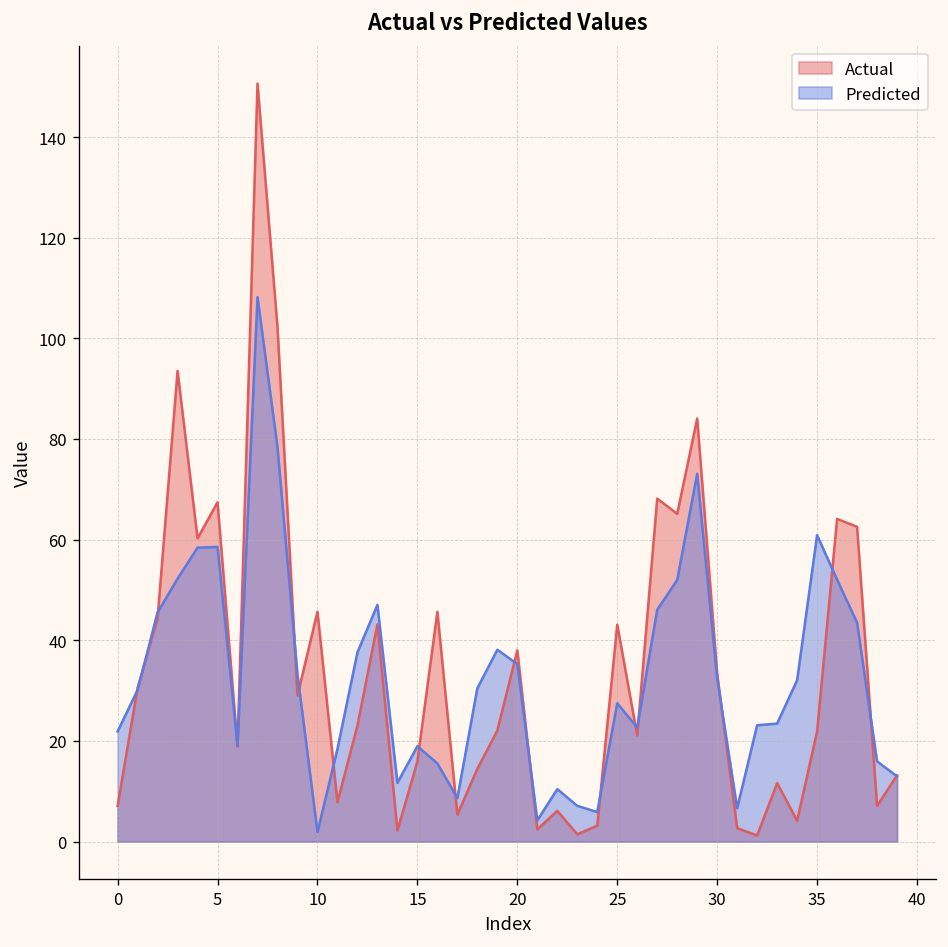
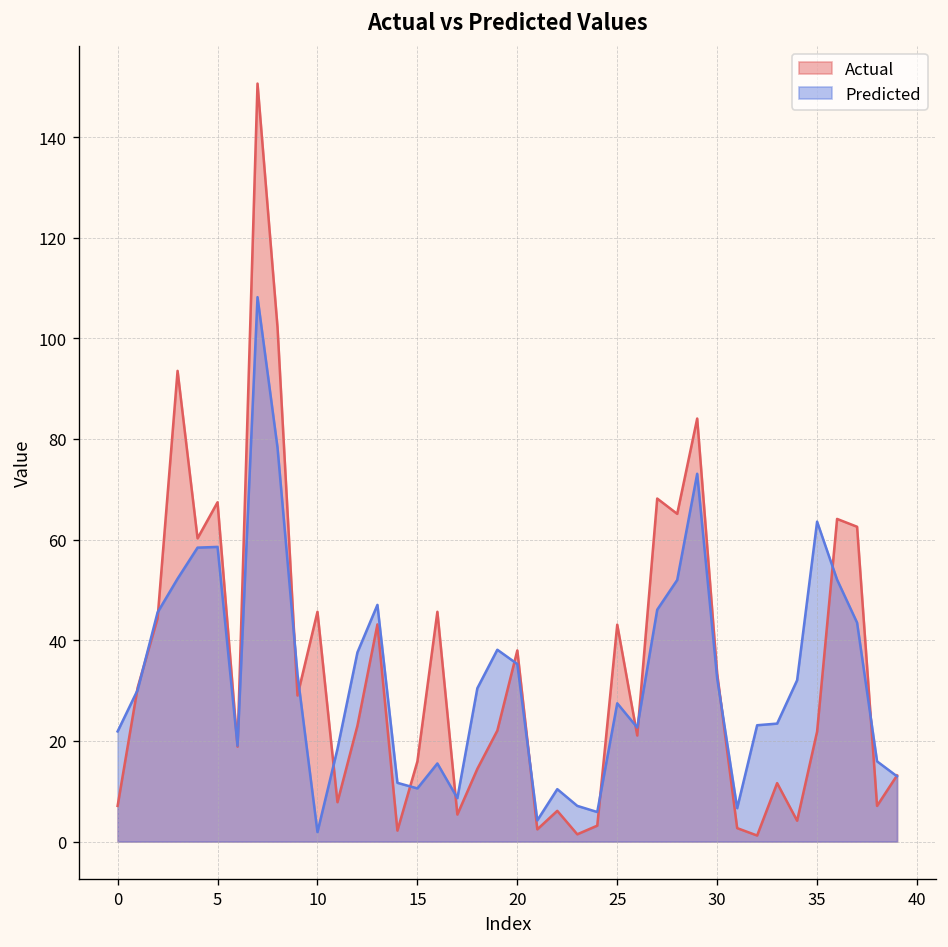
Predicted, 15: 19 -> 11
Predicted, 35: 61 -> 64
